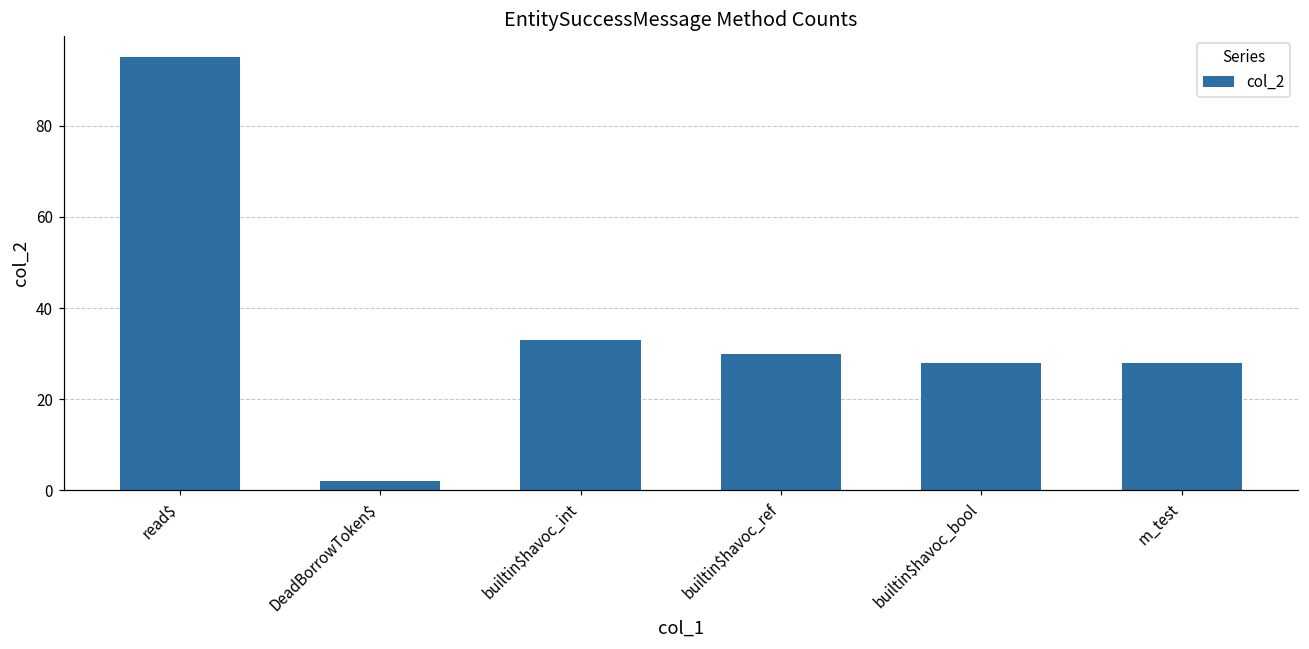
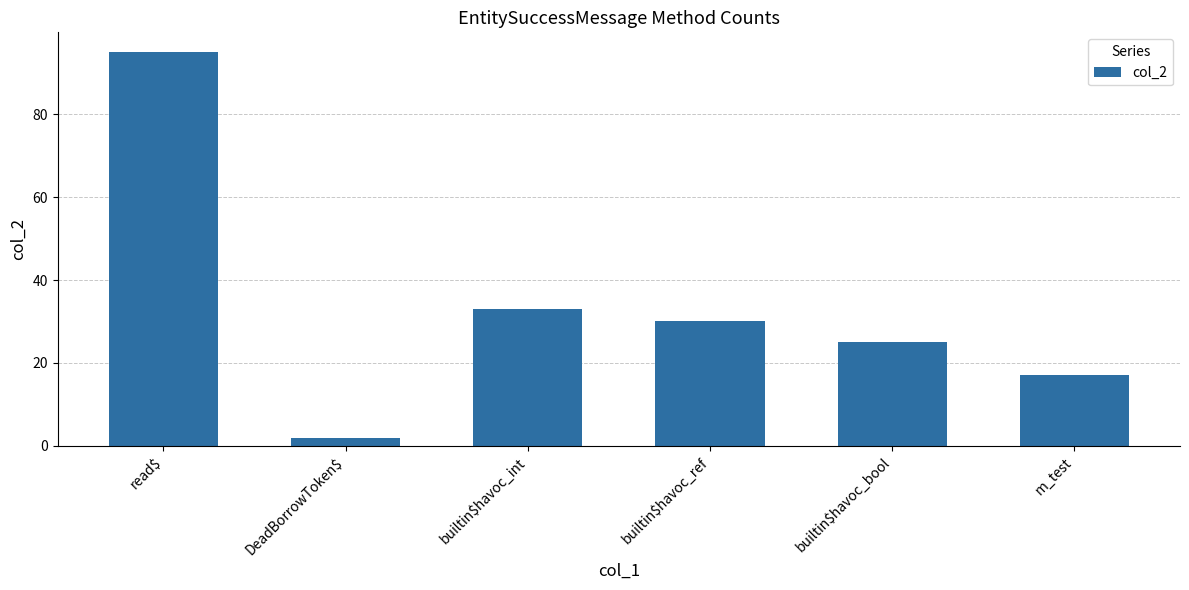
builtin$havoc_bool: 28 -> 25
m_test: 28 -> 17
